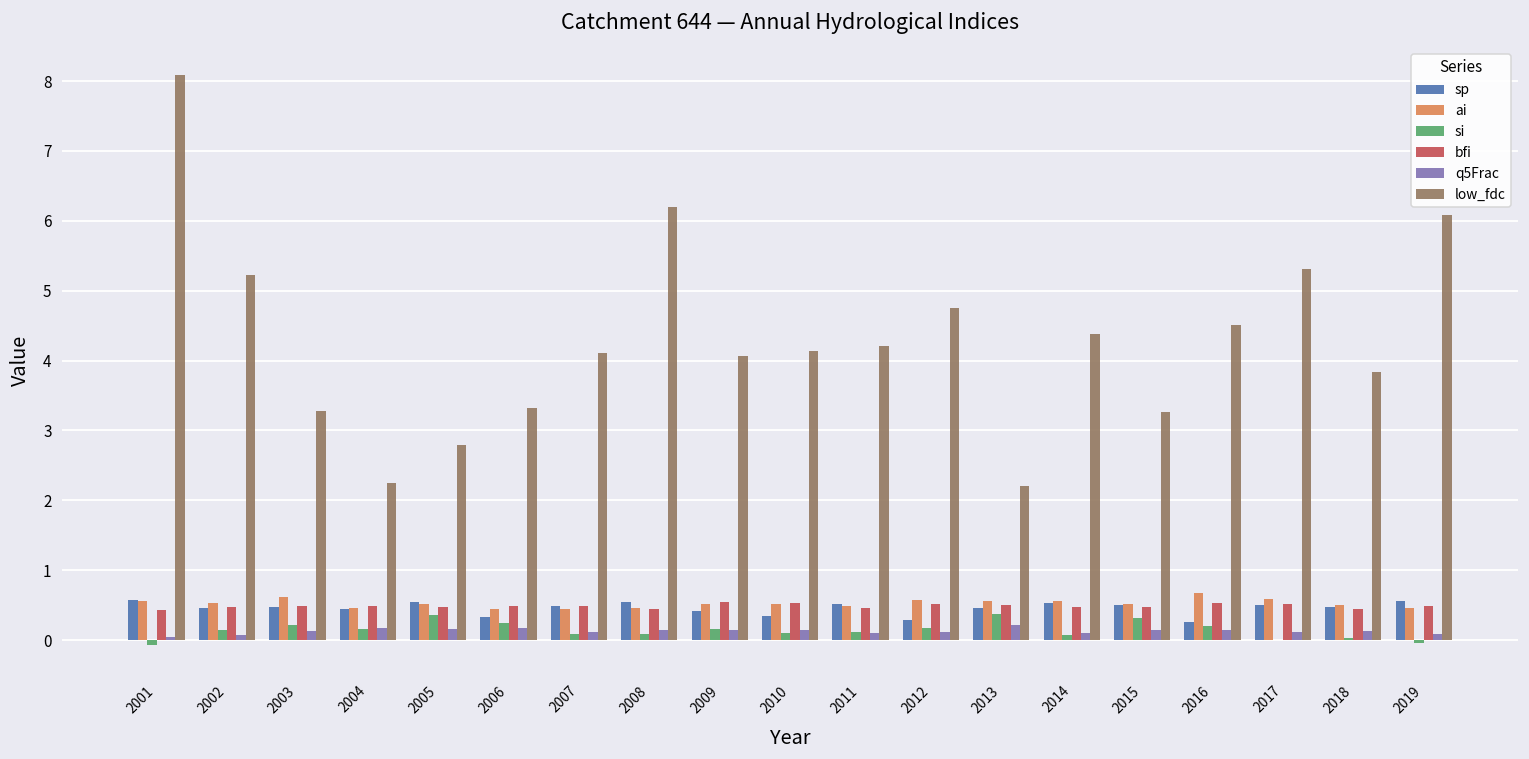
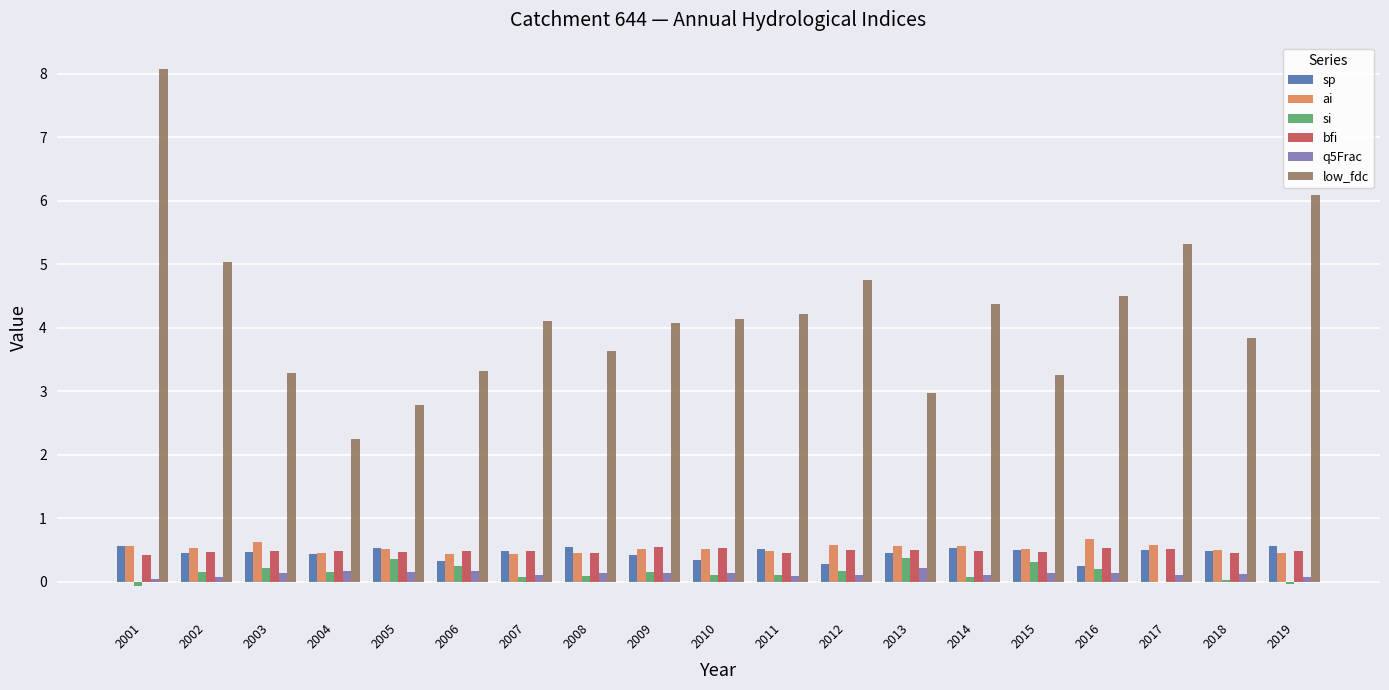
low_fdc, 2002: 5.2 -> 5.0
low_fdc, 2008: 6.2 -> 3.6
low_fdc, 2013: 2.2 -> 3.0
